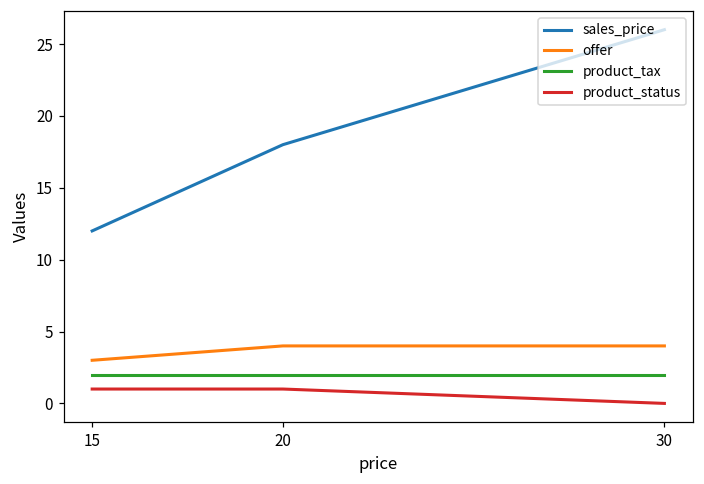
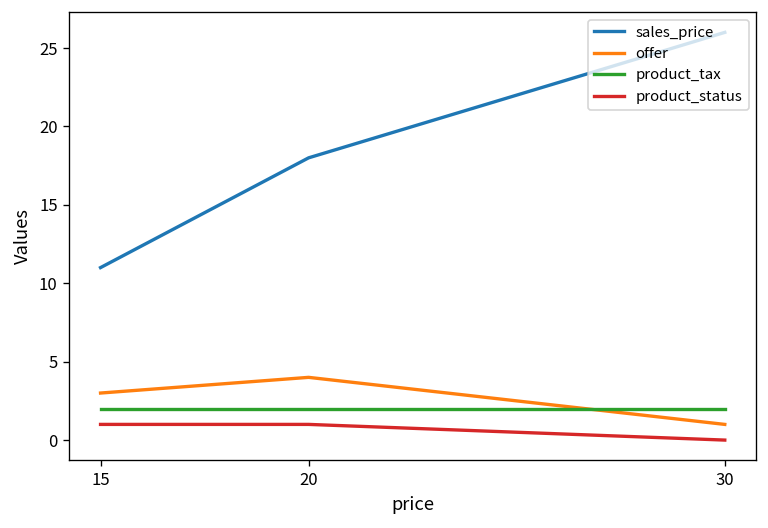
sales_price, 15: 12 -> 11
offer, 30: 4 -> 1
